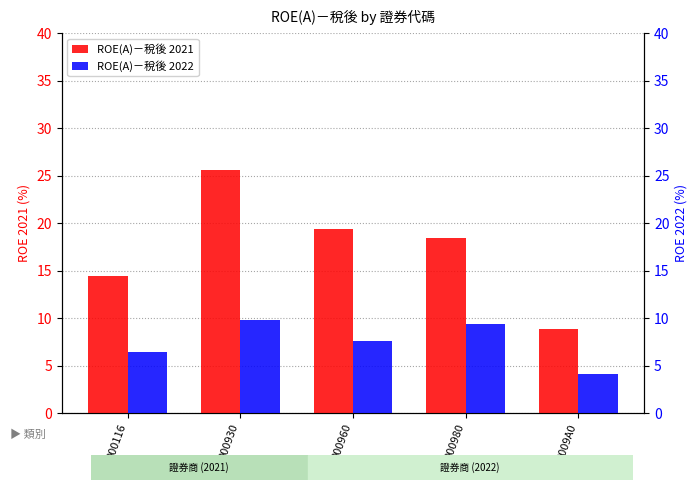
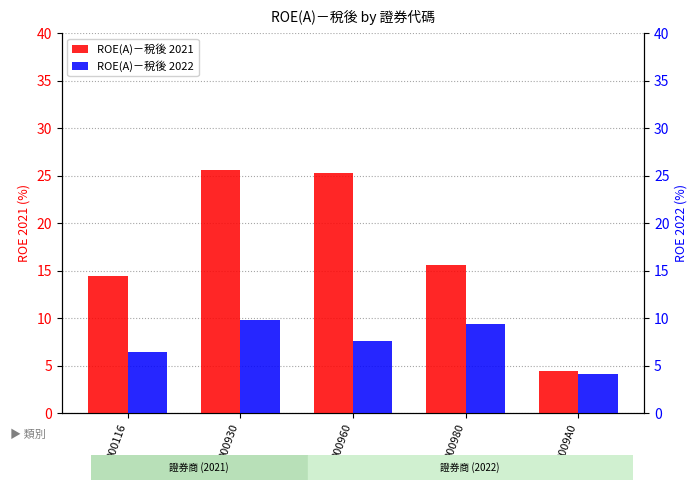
ROE(A)－稅後 2021, 000960: 19 -> 25
ROE(A)－稅後 2021, 000980: 18 -> 16
ROE(A)－稅後 2021, 0009A0: 9 -> 4
